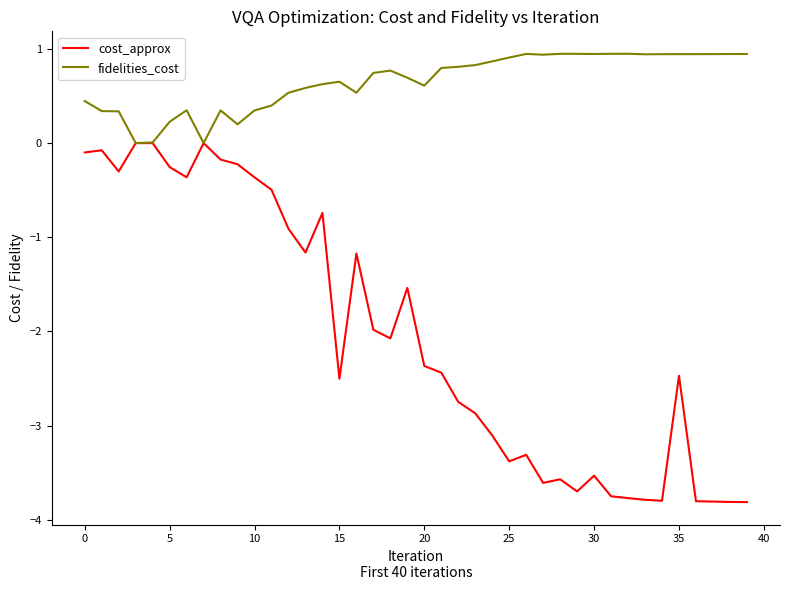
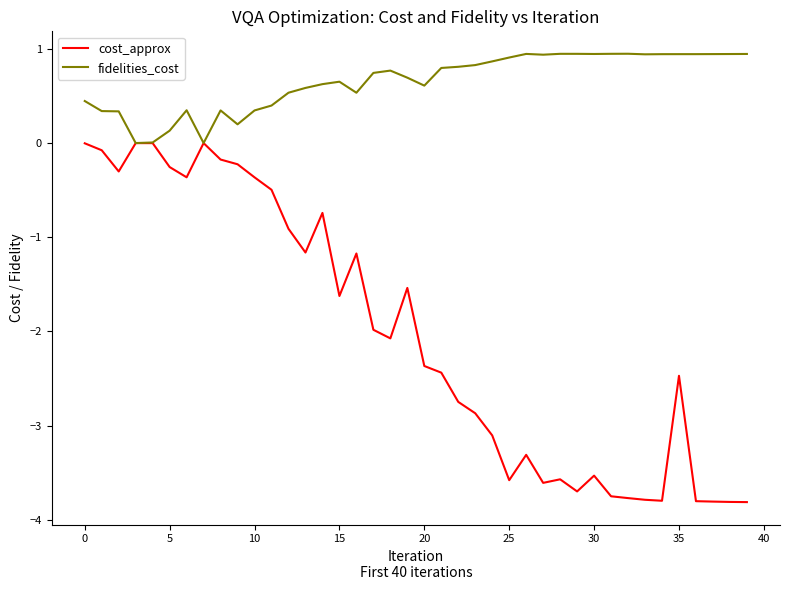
cost_approx, 0: -0.1 -> 0.0
fidelities_cost, 5: 0.2 -> 0.1
cost_approx, 15: -2.5 -> -1.6
cost_approx, 25: -3.4 -> -3.6
